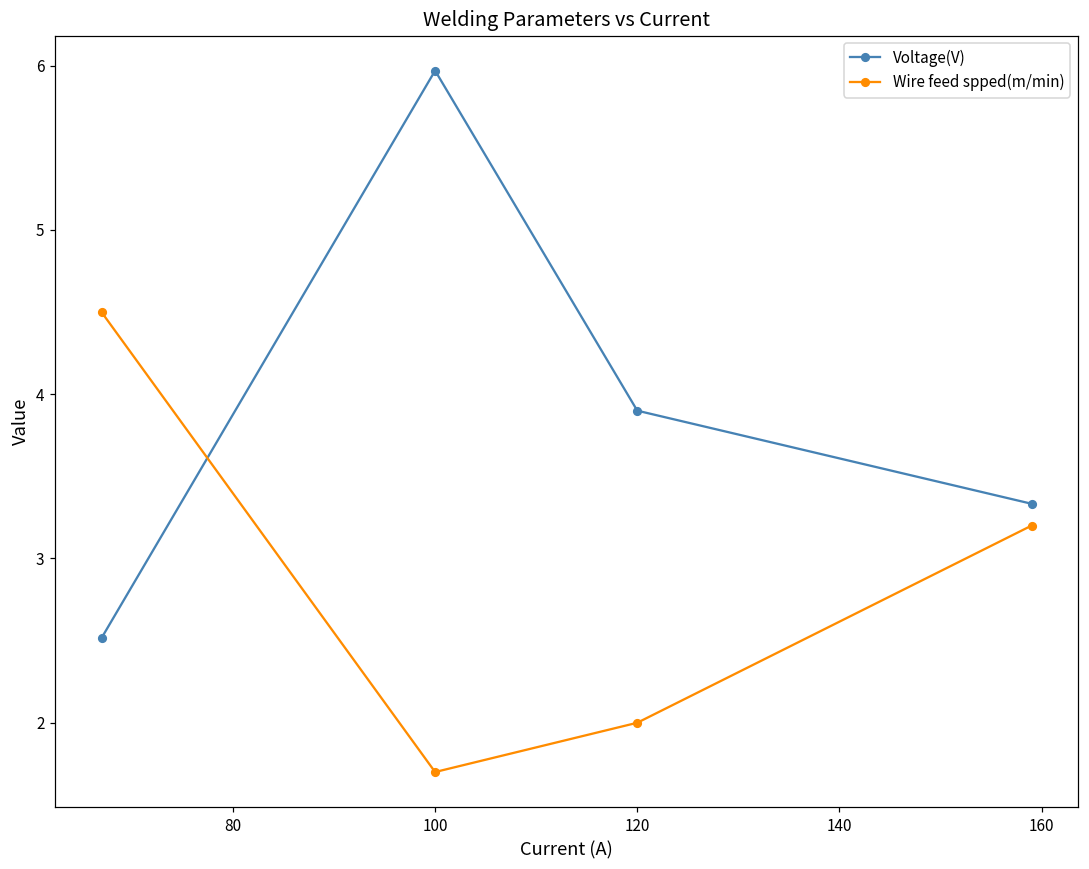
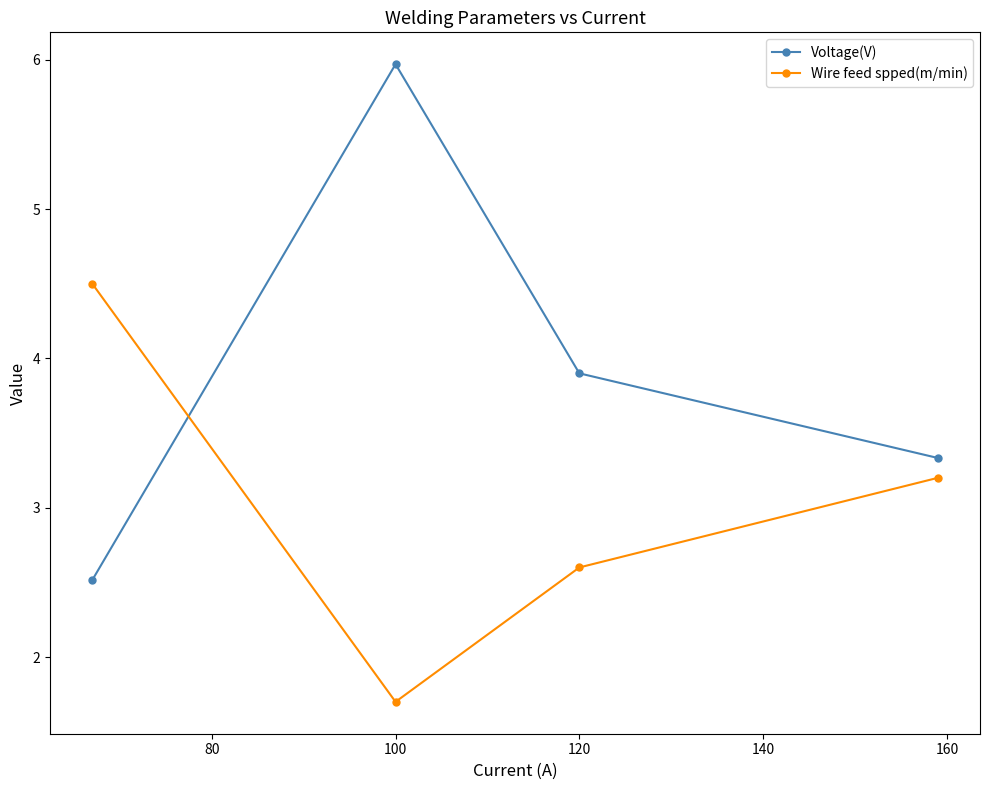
Wire feed spped(m/min), 120: 2.0 -> 2.6
